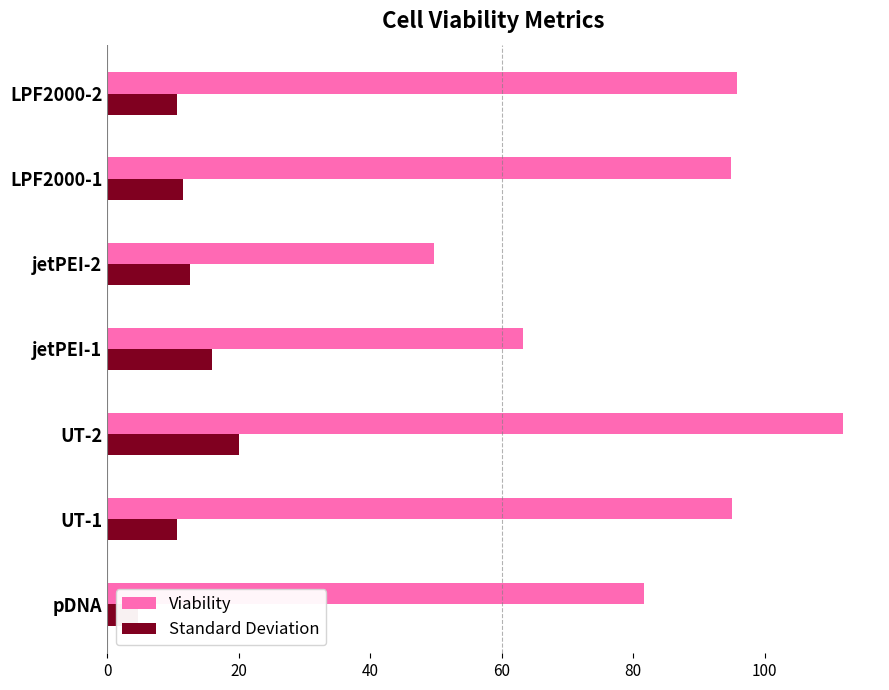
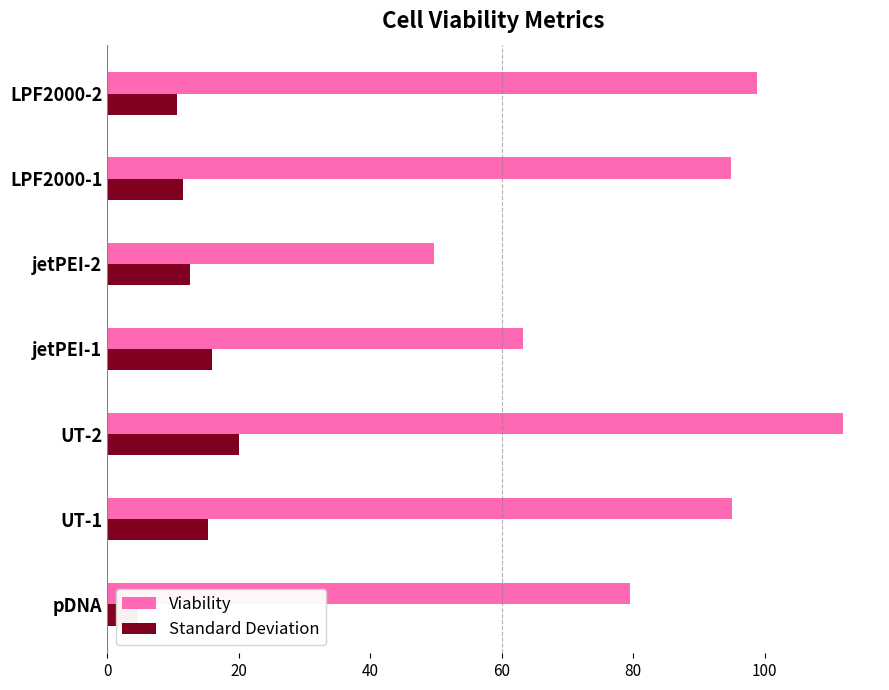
Viability, LPF2000-2: 96 -> 99
Standard Deviation, UT-1: 11 -> 15
Viability, pDNA: 82 -> 80
